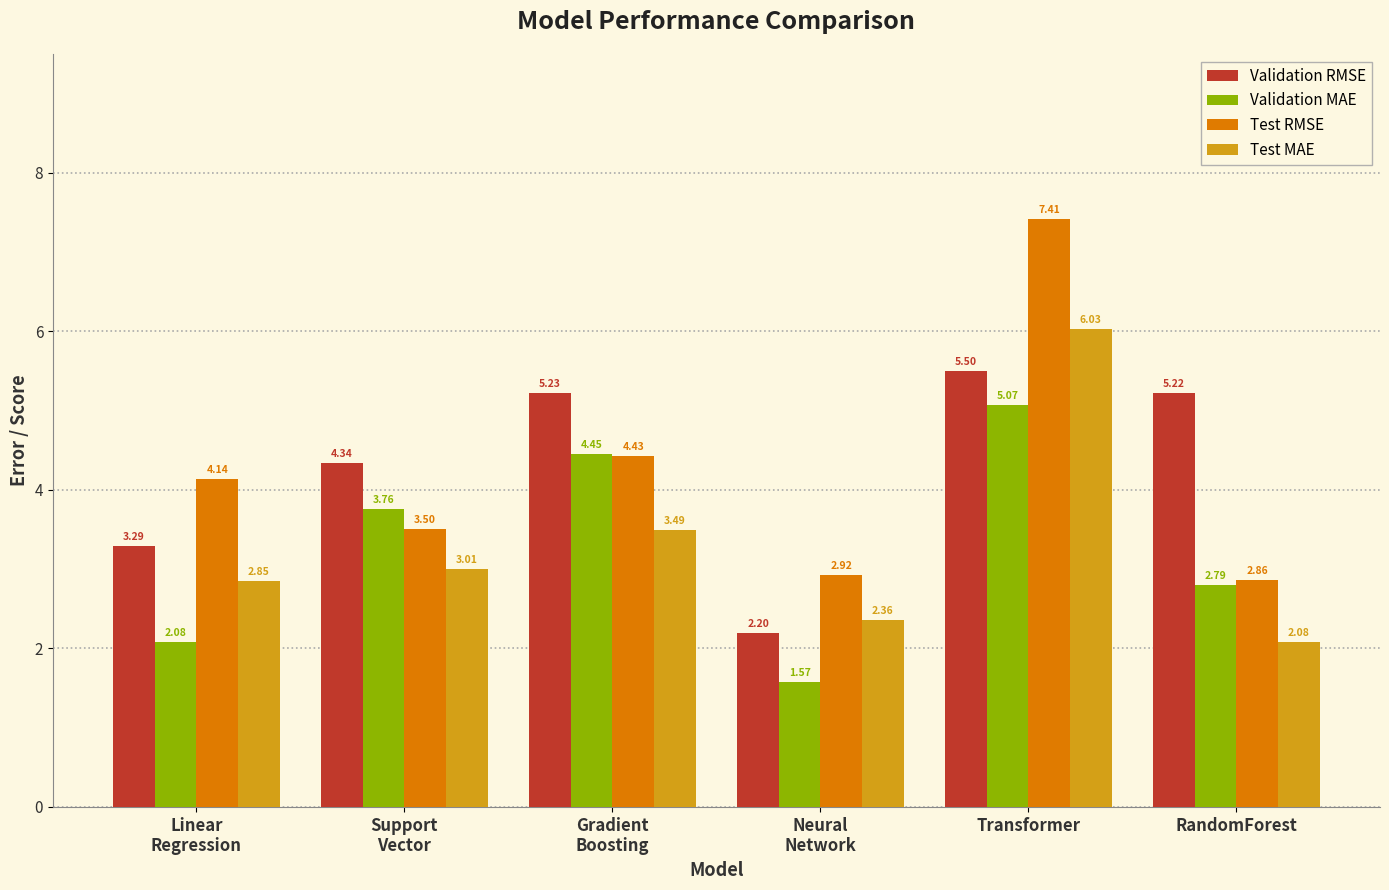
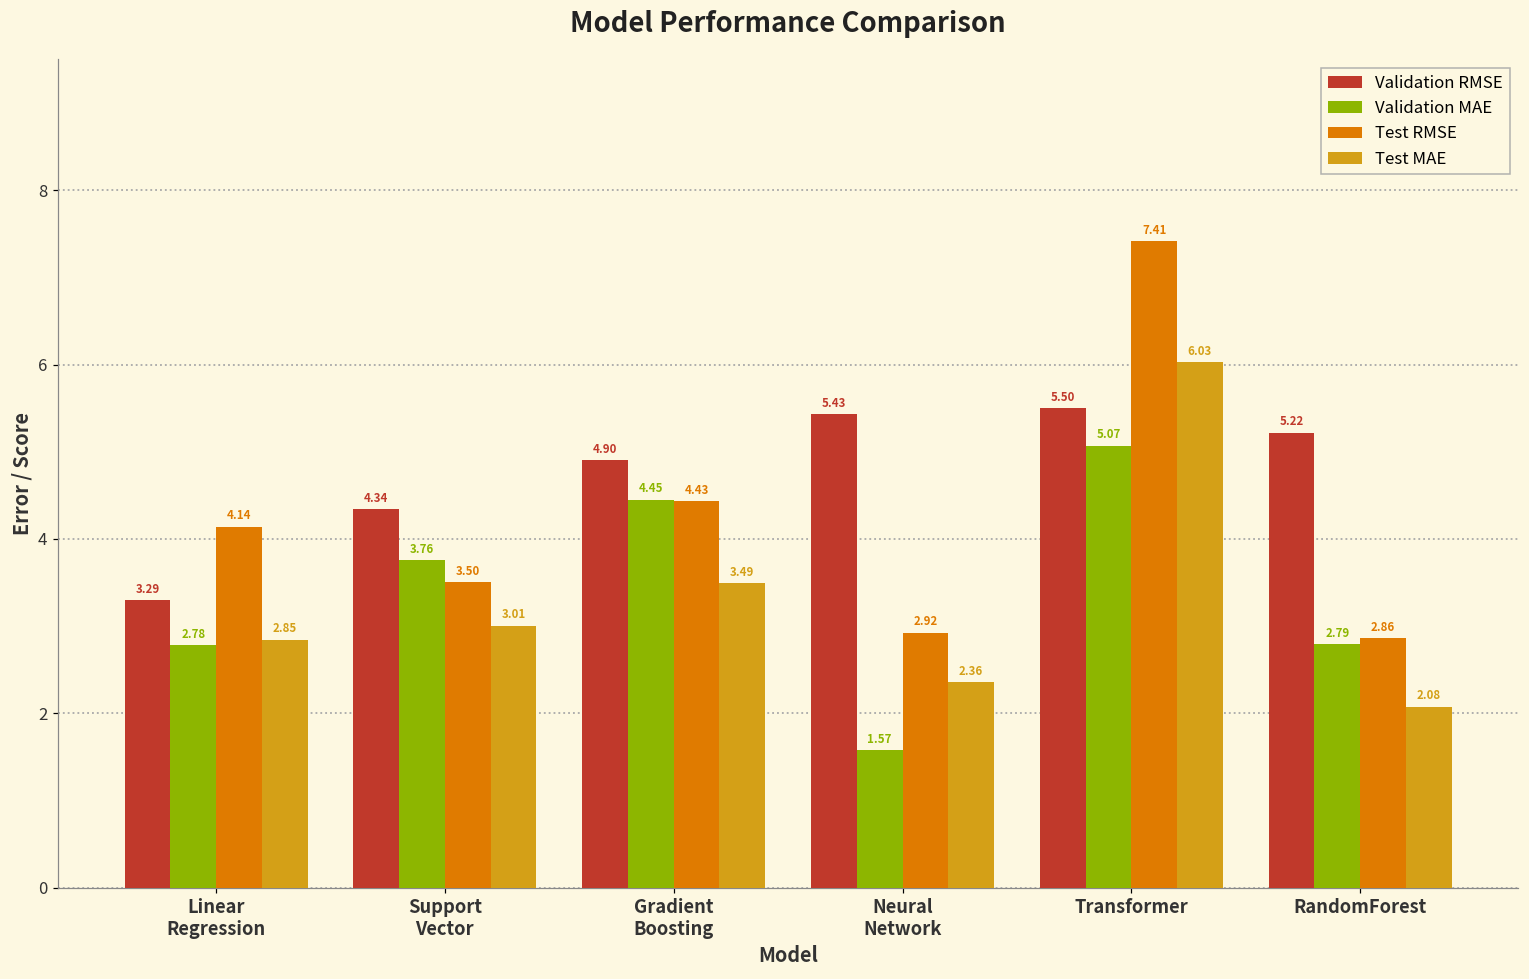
Validation MAE, Linear Regression: 2.08 -> 2.78
Validation RMSE, Gradient Boosting: 5.23 -> 4.90
Validation RMSE, Neural Network: 2.20 -> 5.43
